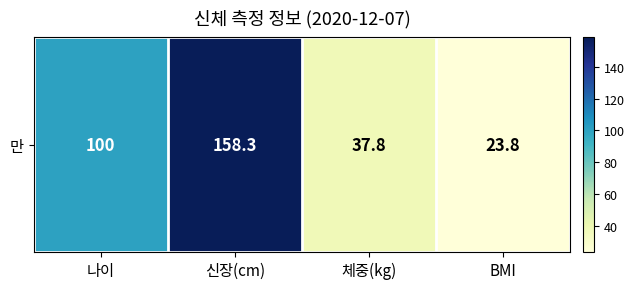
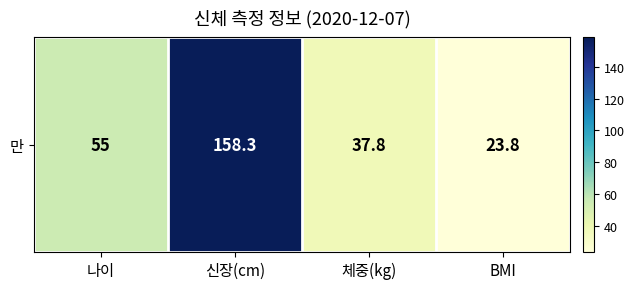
만, 나이: 100 -> 55
